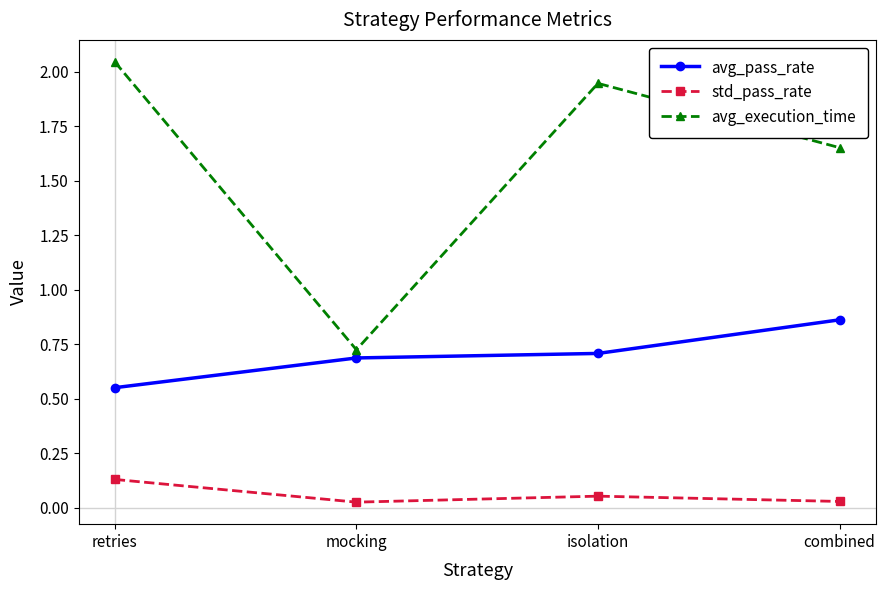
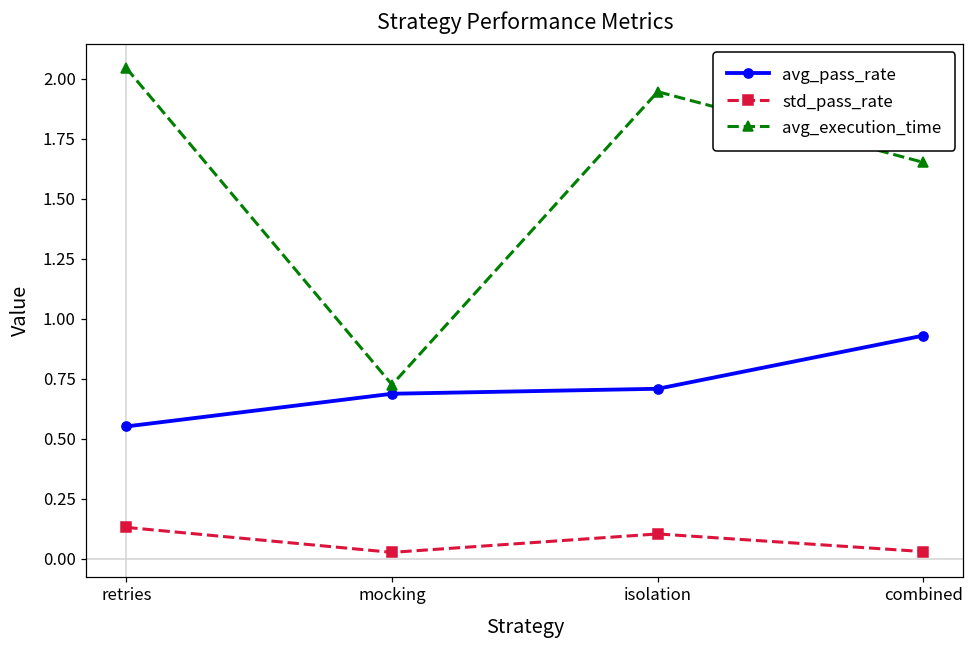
std_pass_rate, isolation: 0.05 -> 0.10
avg_pass_rate, combined: 0.86 -> 0.93
